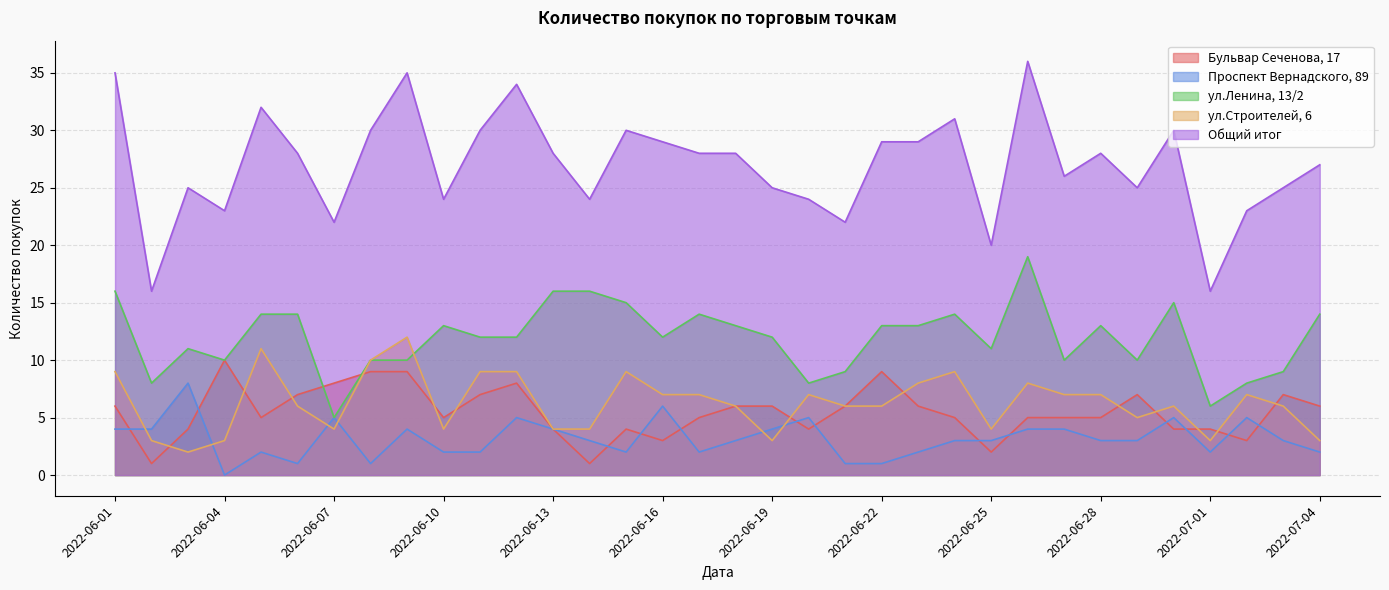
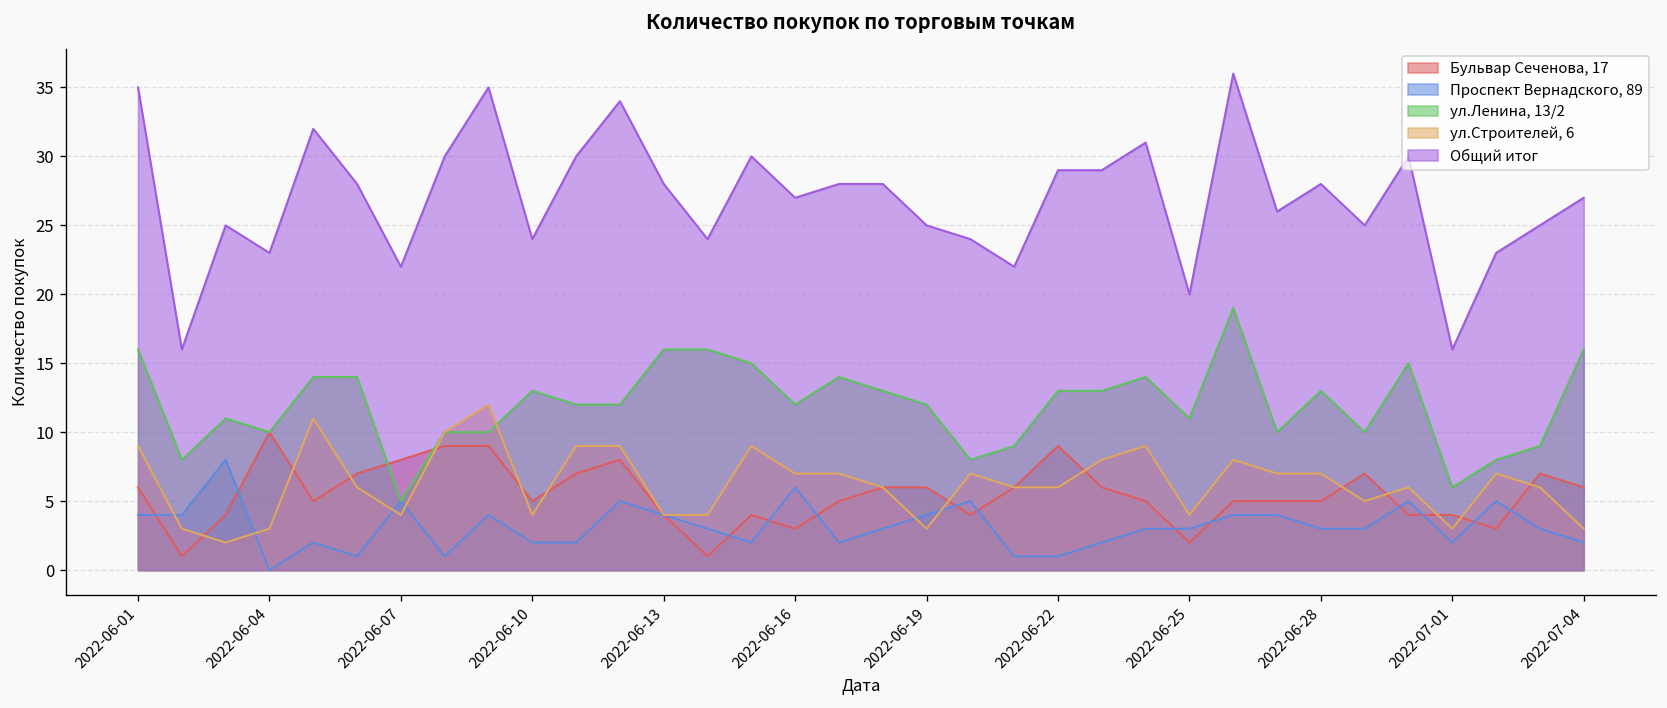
Общий итог, 2022-06-16: 29 -> 27
ул.Ленина, 13/2, 2022-07-04: 14 -> 16
